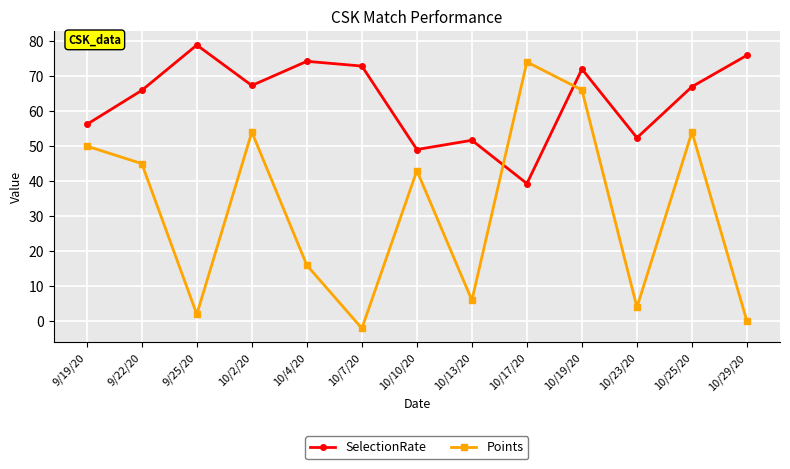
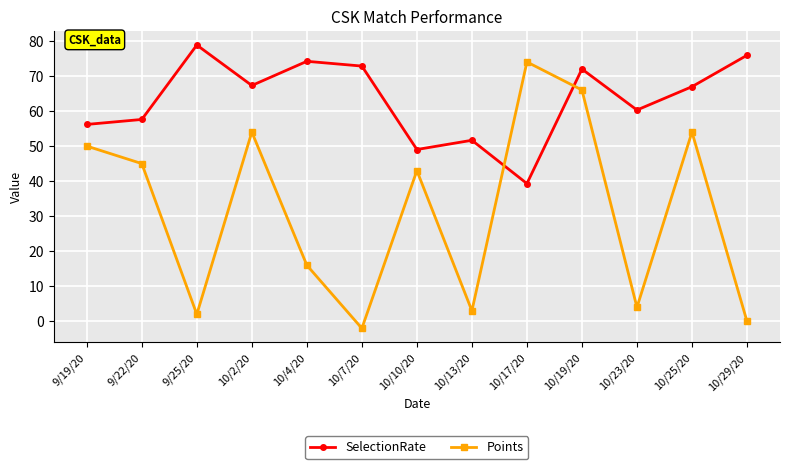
SelectionRate, 9/22/20: 66 -> 58
Points, 10/13/20: 6 -> 3
SelectionRate, 10/23/20: 52 -> 60
